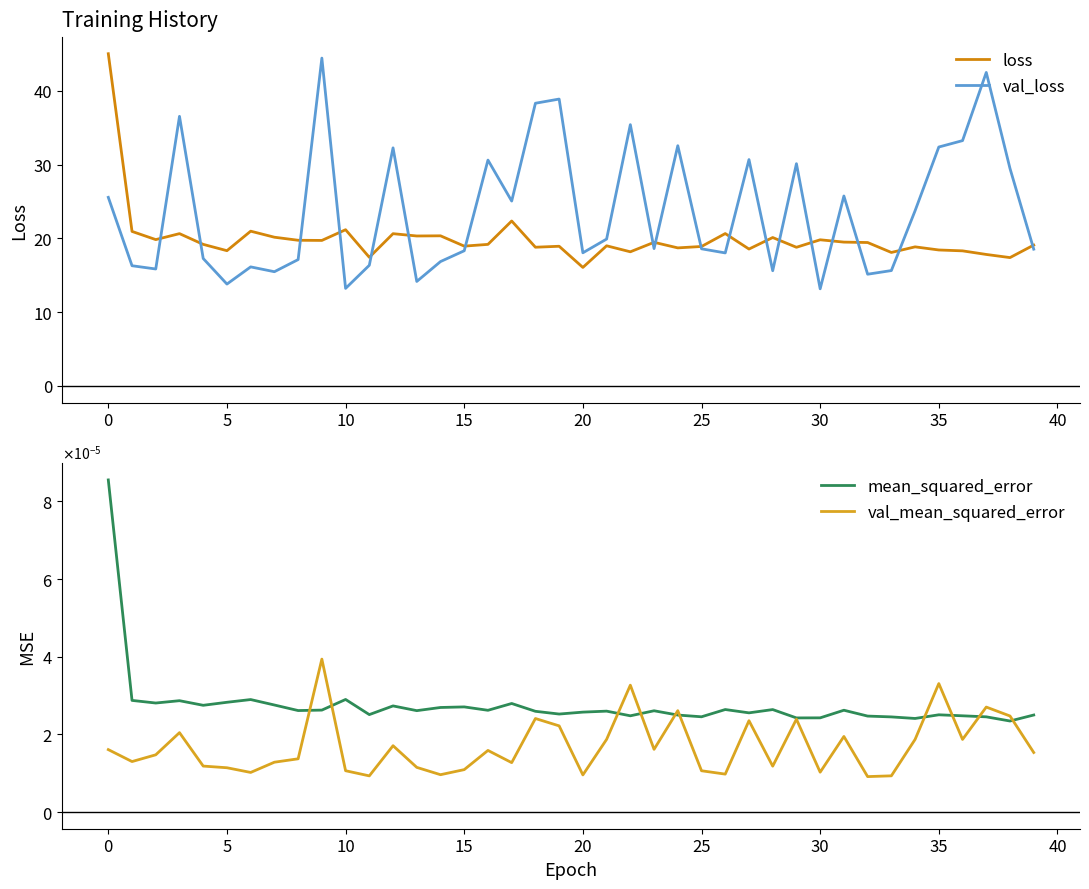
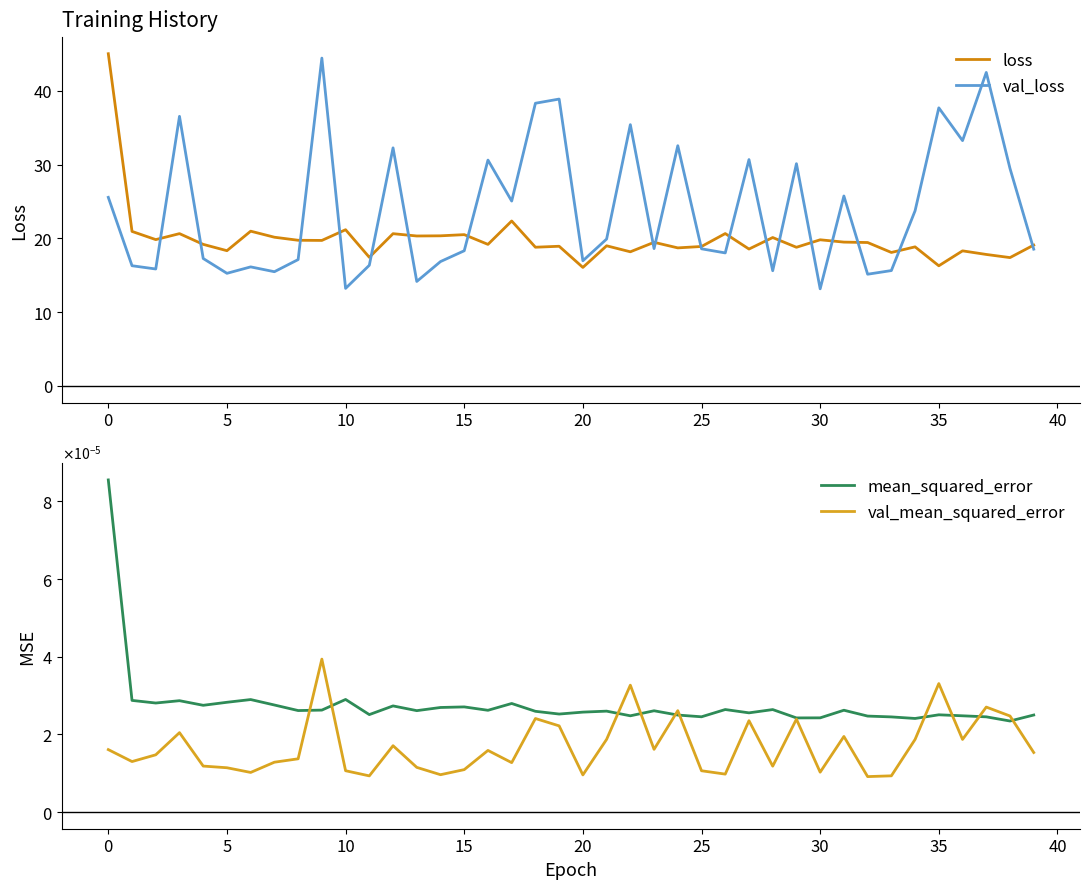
Training History, val_loss, 5: 14 -> 15
Training History, loss, 15: 19 -> 21
Training History, val_loss, 20: 18 -> 17
Training History, loss, 35: 18 -> 16
Training History, val_loss, 35: 32 -> 38
